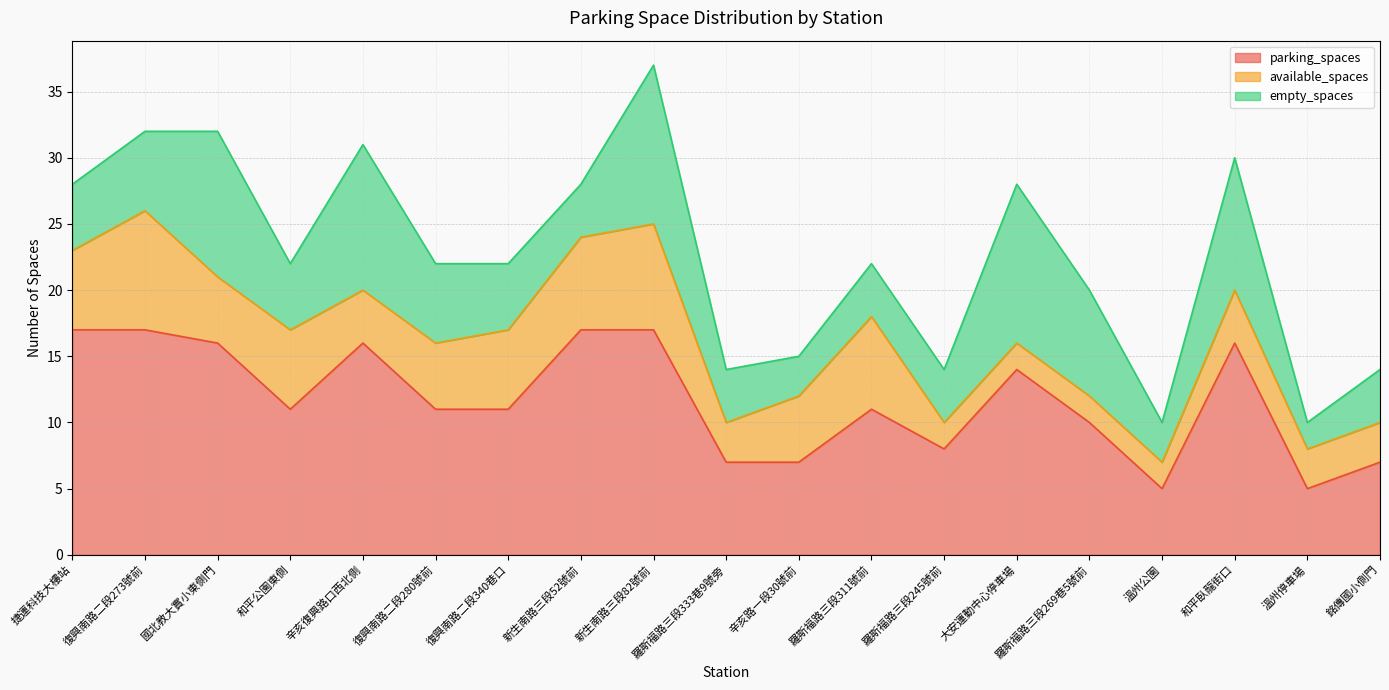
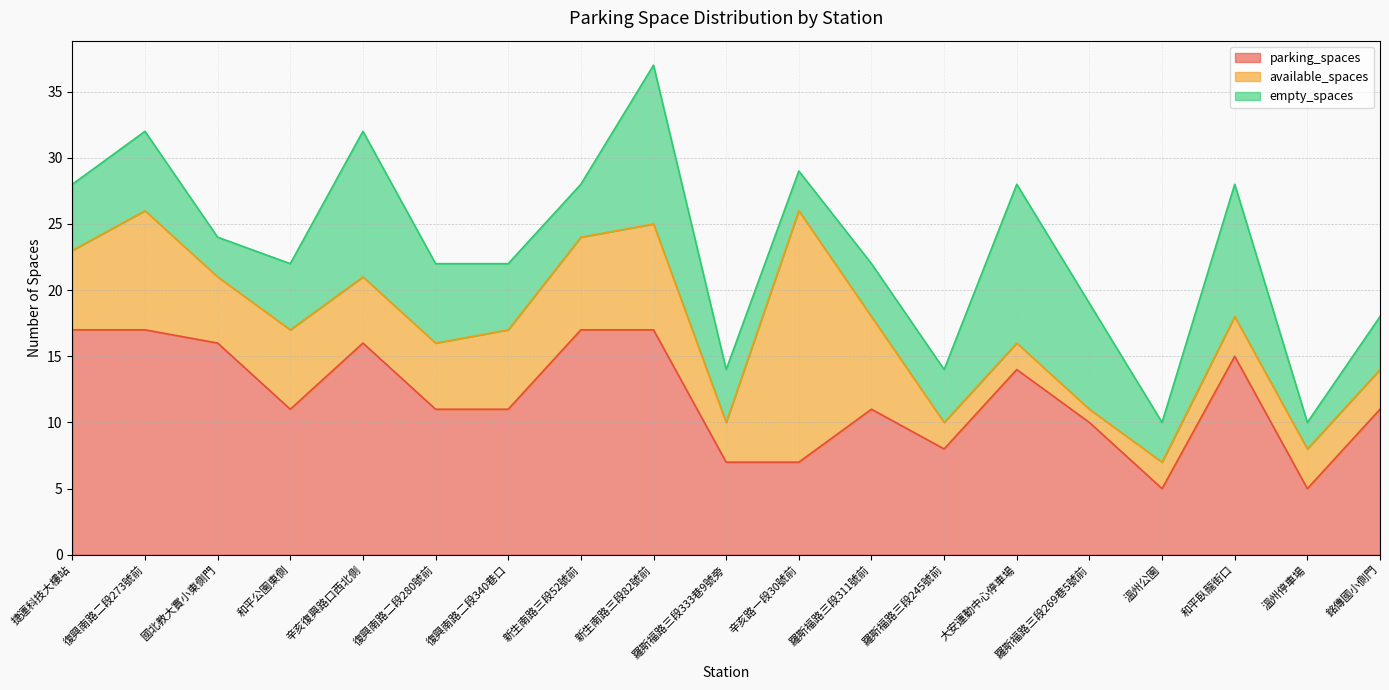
empty_spaces, 國北教大實小東側門: 11 -> 3
available_spaces, 辛亥復興路口西北側: 4 -> 5
available_spaces, 辛亥路一段30號前: 5 -> 19
available_spaces, 羅斯福路三段269巷5號前: 2 -> 1
parking_spaces, 和平臥龍街口: 16 -> 15
available_spaces, 和平臥龍街口: 4 -> 3
parking_spaces, 銘傳國小側門: 7 -> 11
